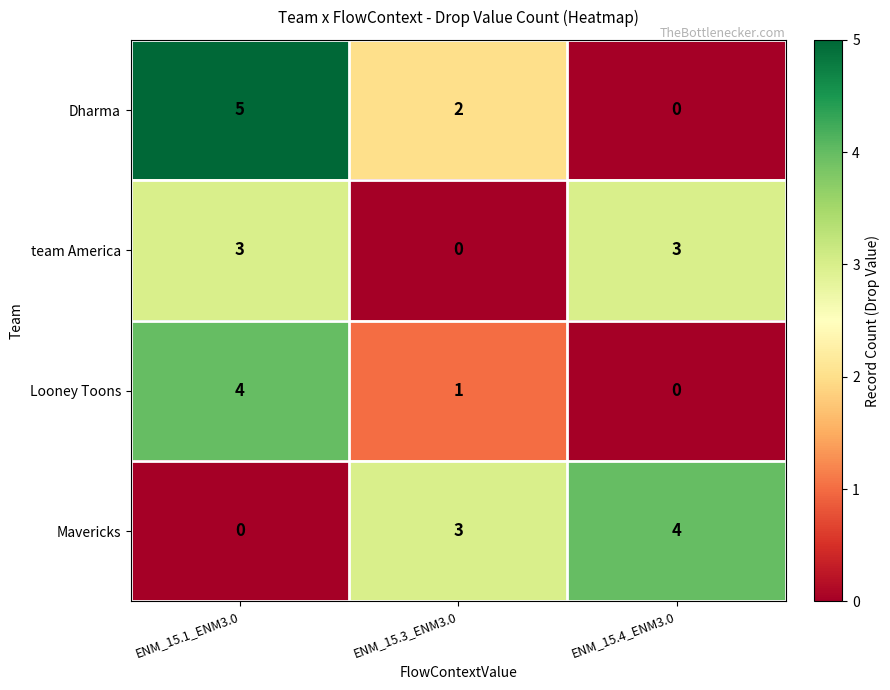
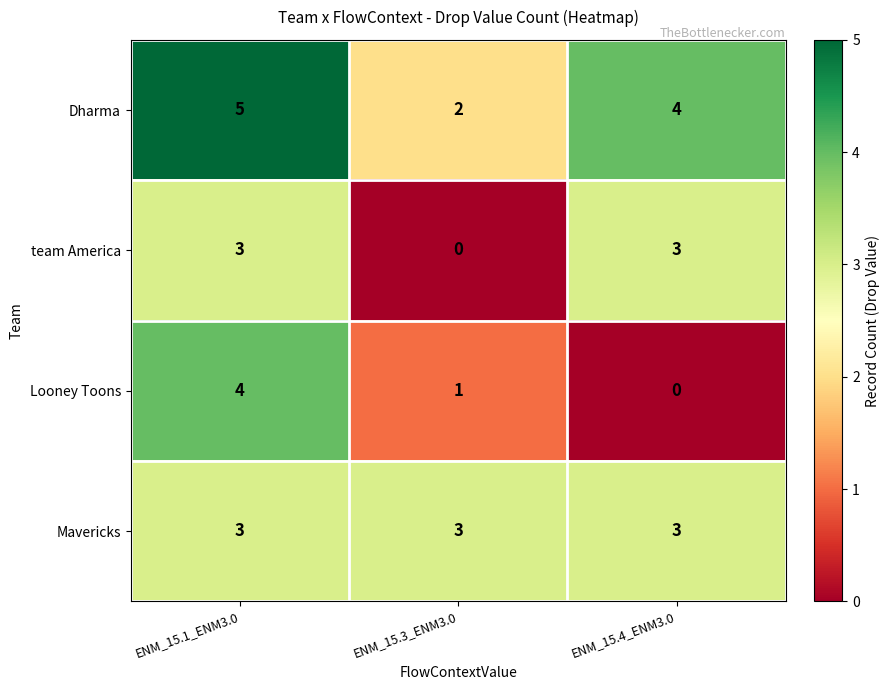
Dharma, ENM_15.4_ENM3.0: 0 -> 4
Mavericks, ENM_15.1_ENM3.0: 0 -> 3
Mavericks, ENM_15.4_ENM3.0: 4 -> 3
